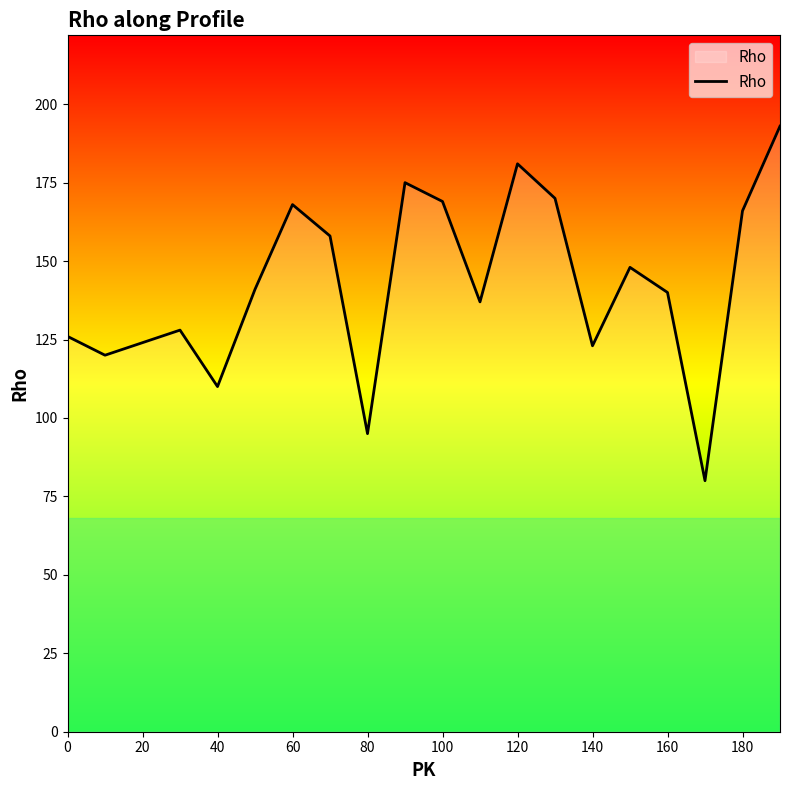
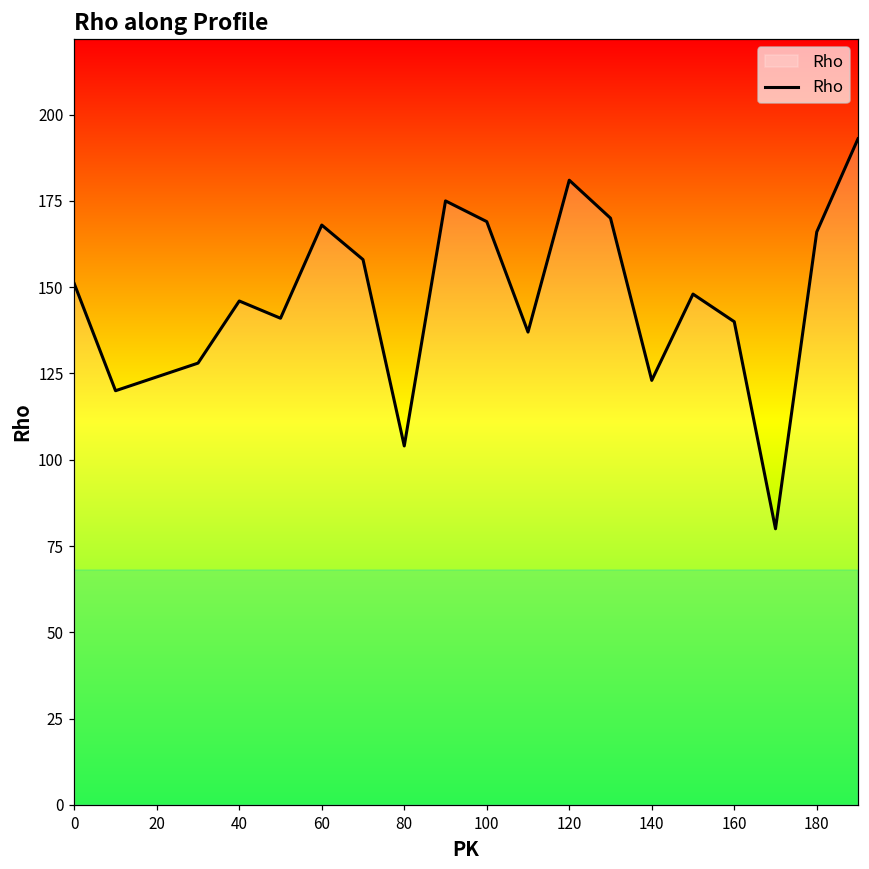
0: 126 -> 151
40: 110 -> 146
80: 95 -> 104
